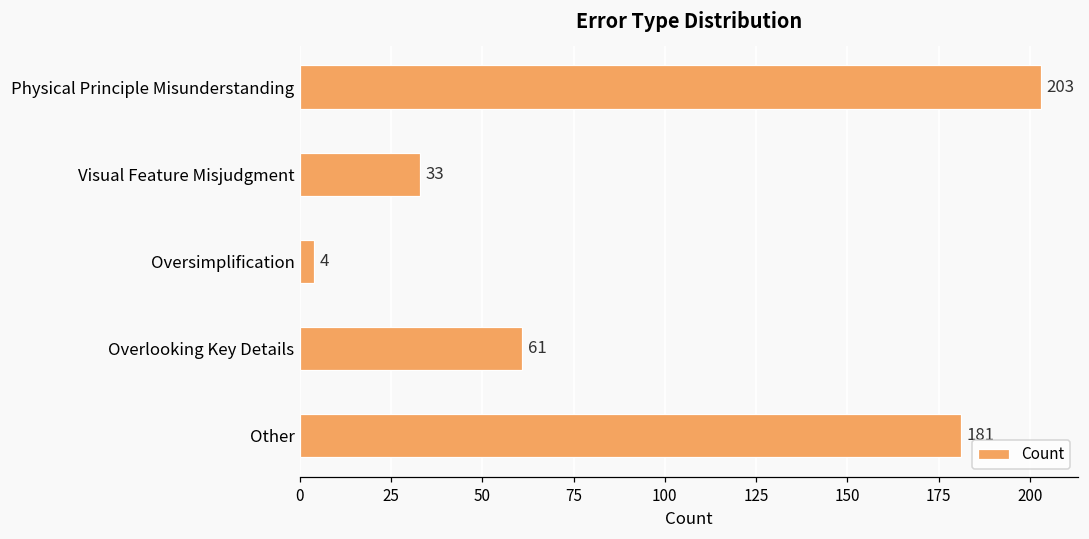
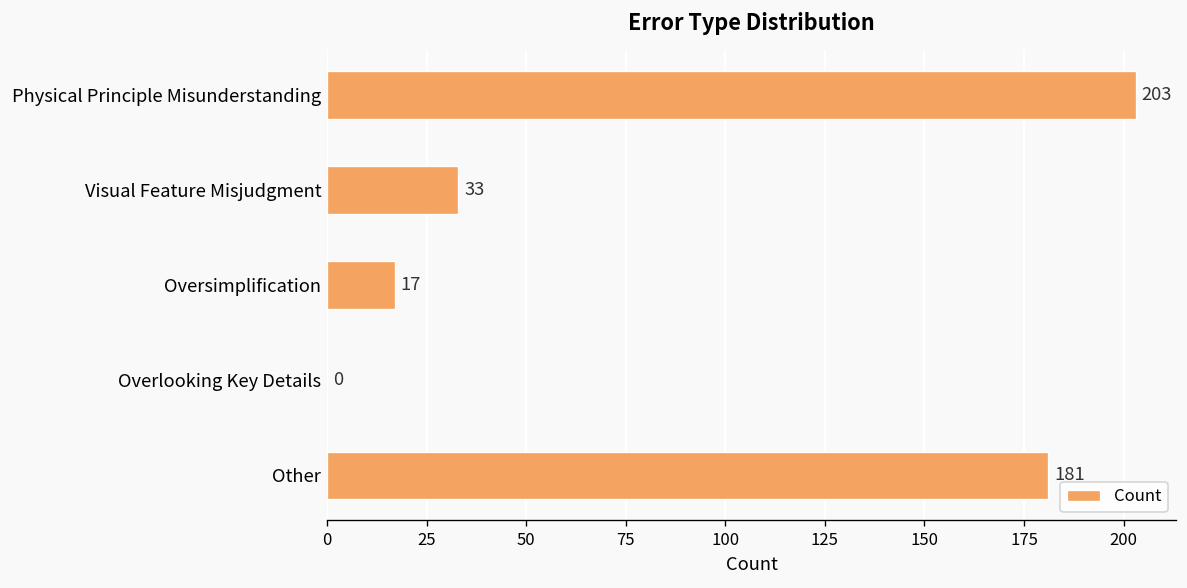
Oversimplification: 4 -> 17
Overlooking Key Details: 61 -> 0
